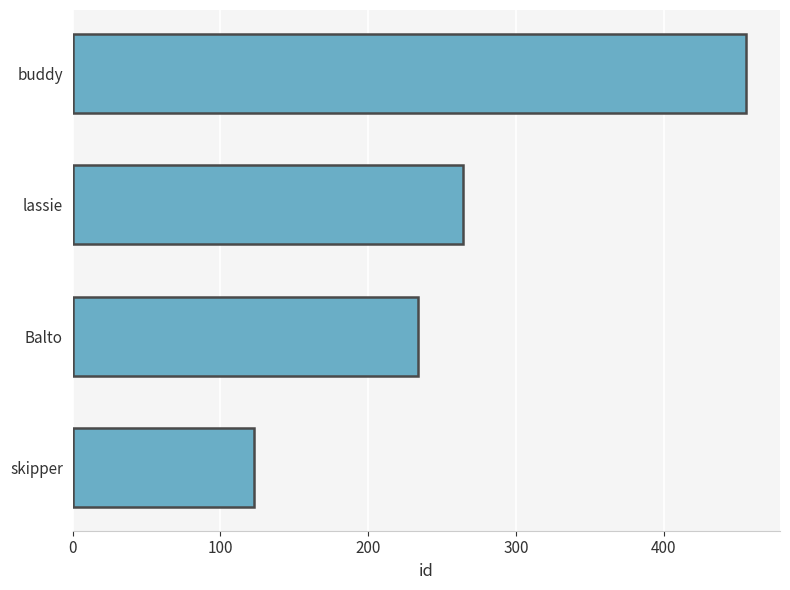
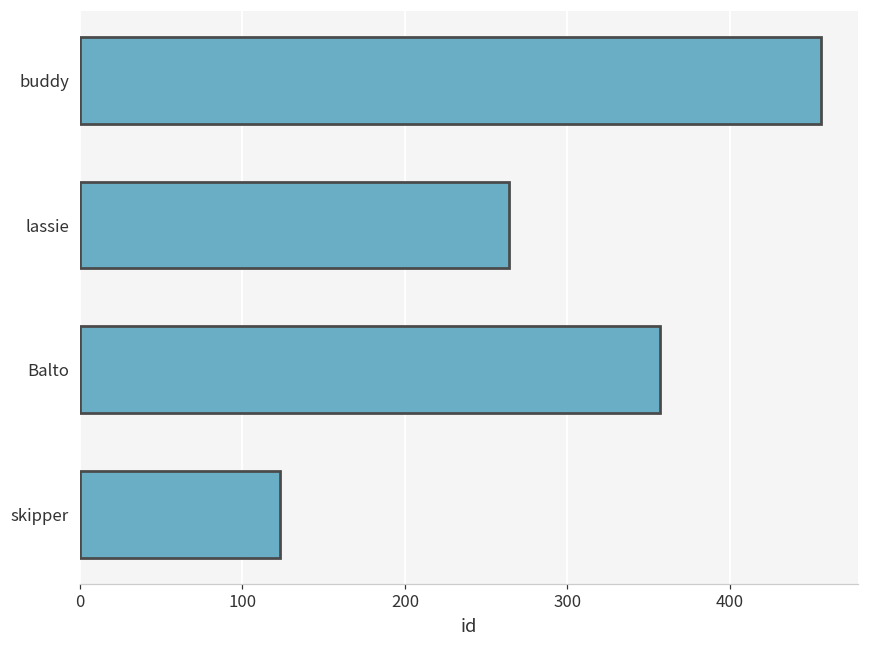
Balto: 234 -> 357
